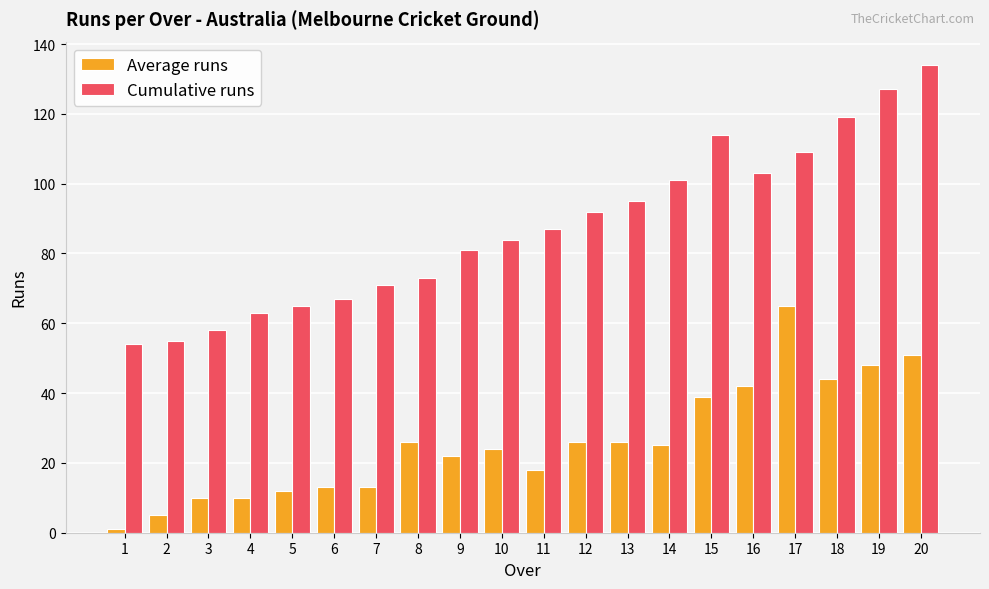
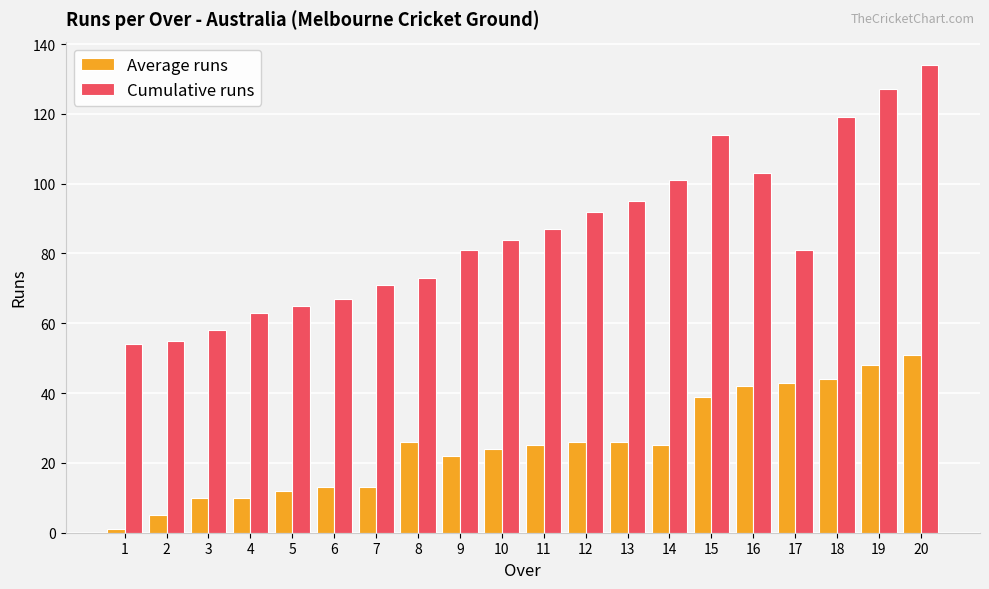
Average runs, 11: 18 -> 25
Average runs, 17: 65 -> 43
Cumulative runs, 17: 109 -> 81
